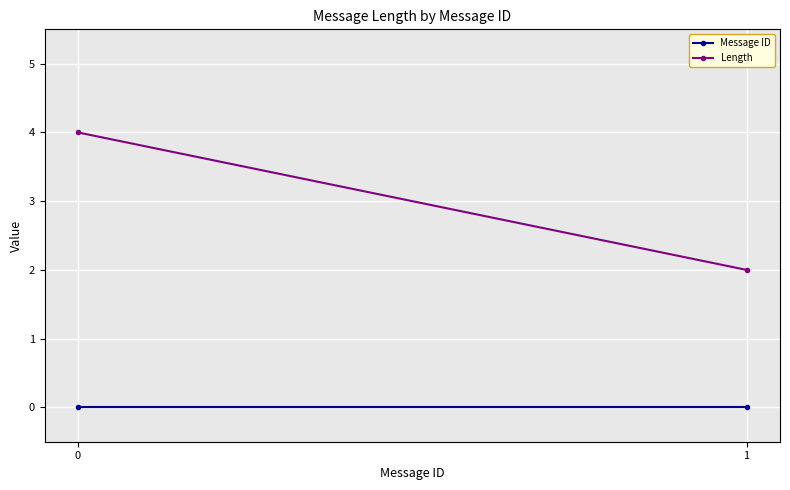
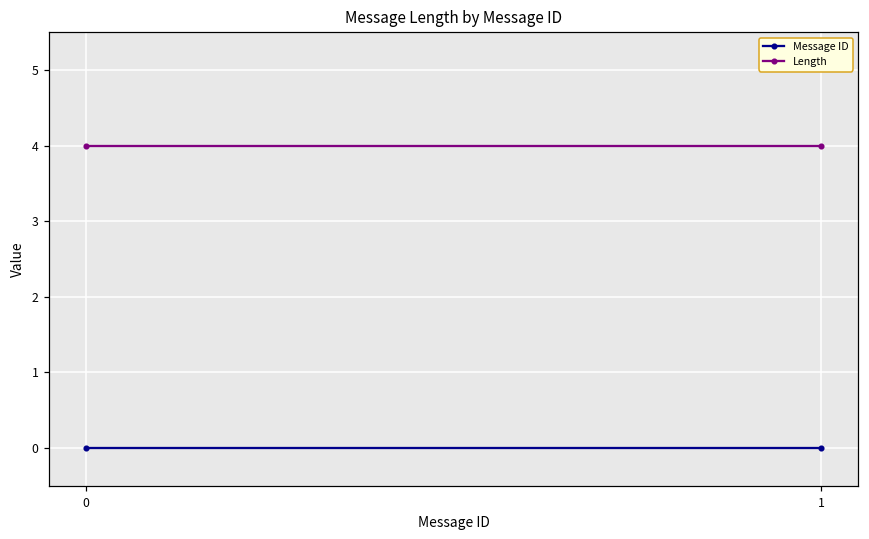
Length, 1: 2 -> 4
